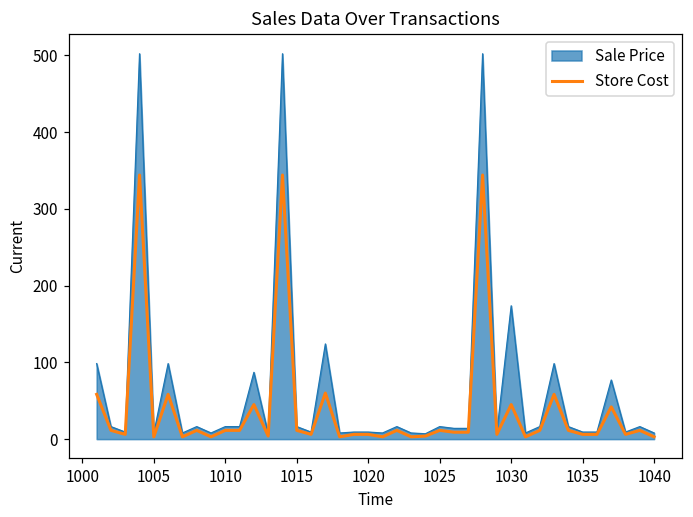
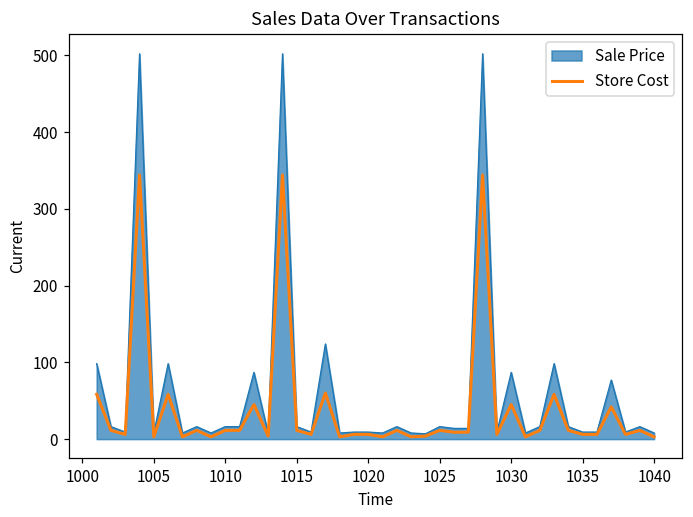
Sale Price, 1030: 170 -> 90
